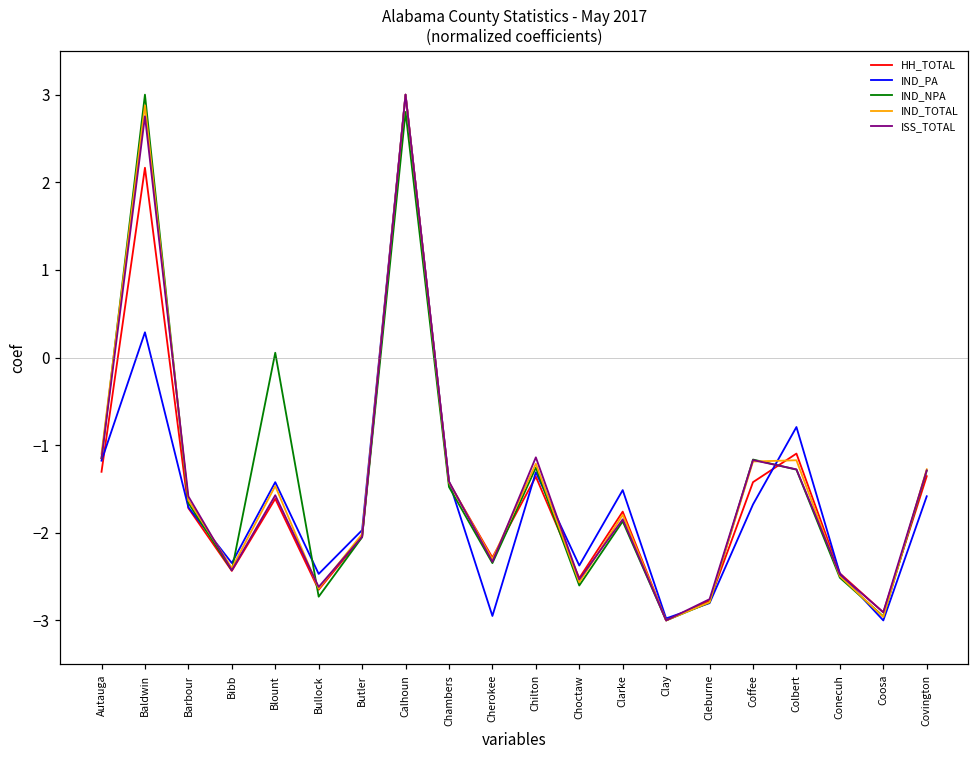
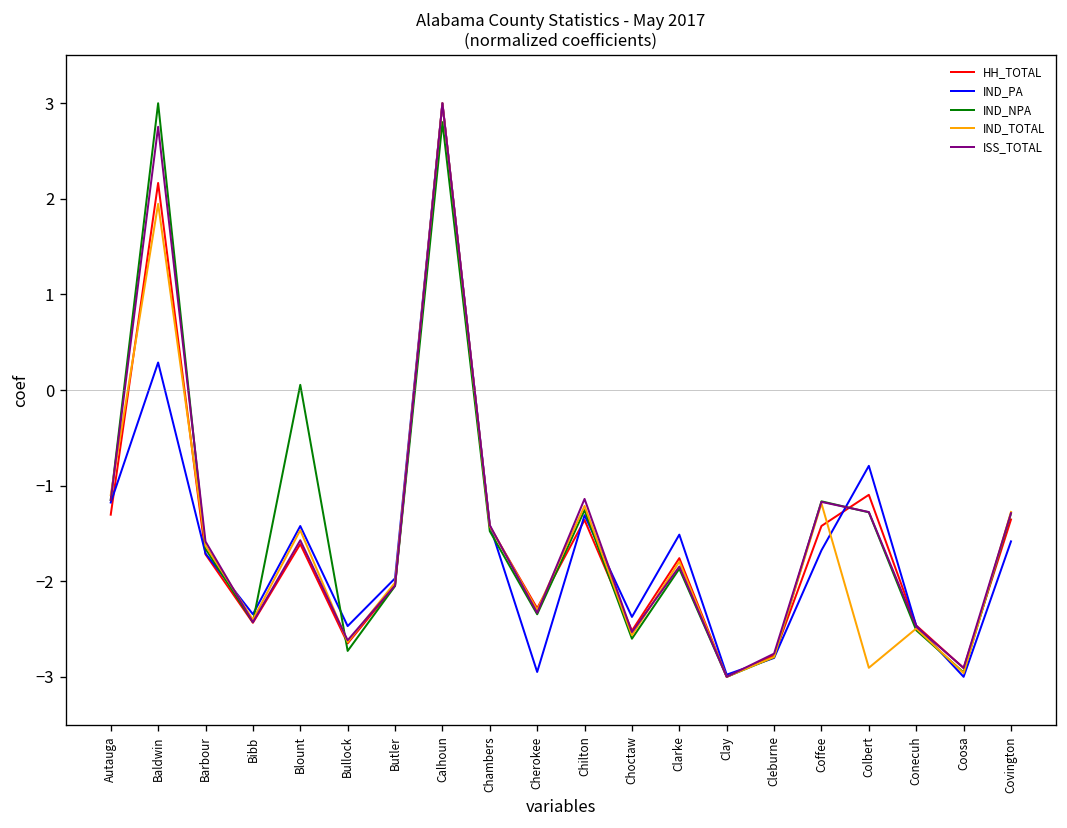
IND_TOTAL, Baldwin: 2.9 -> 1.9
IND_TOTAL, Colbert: -1.2 -> -2.9
